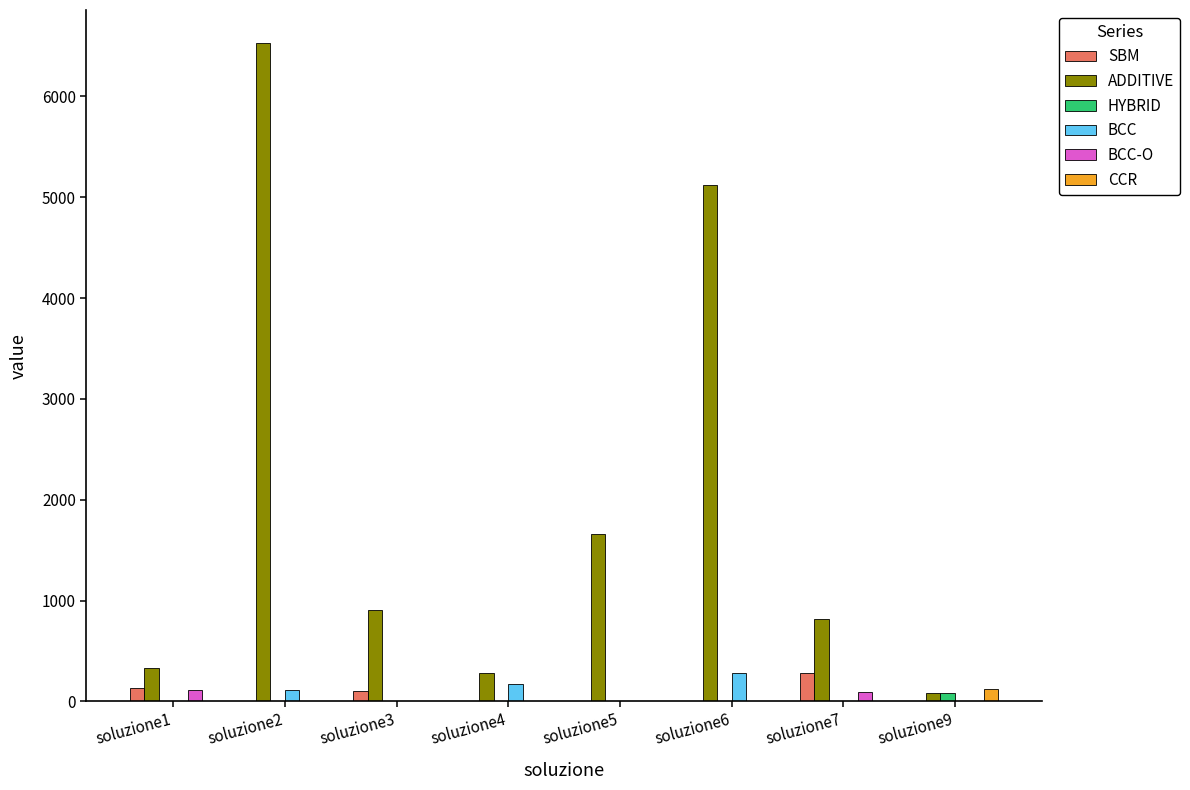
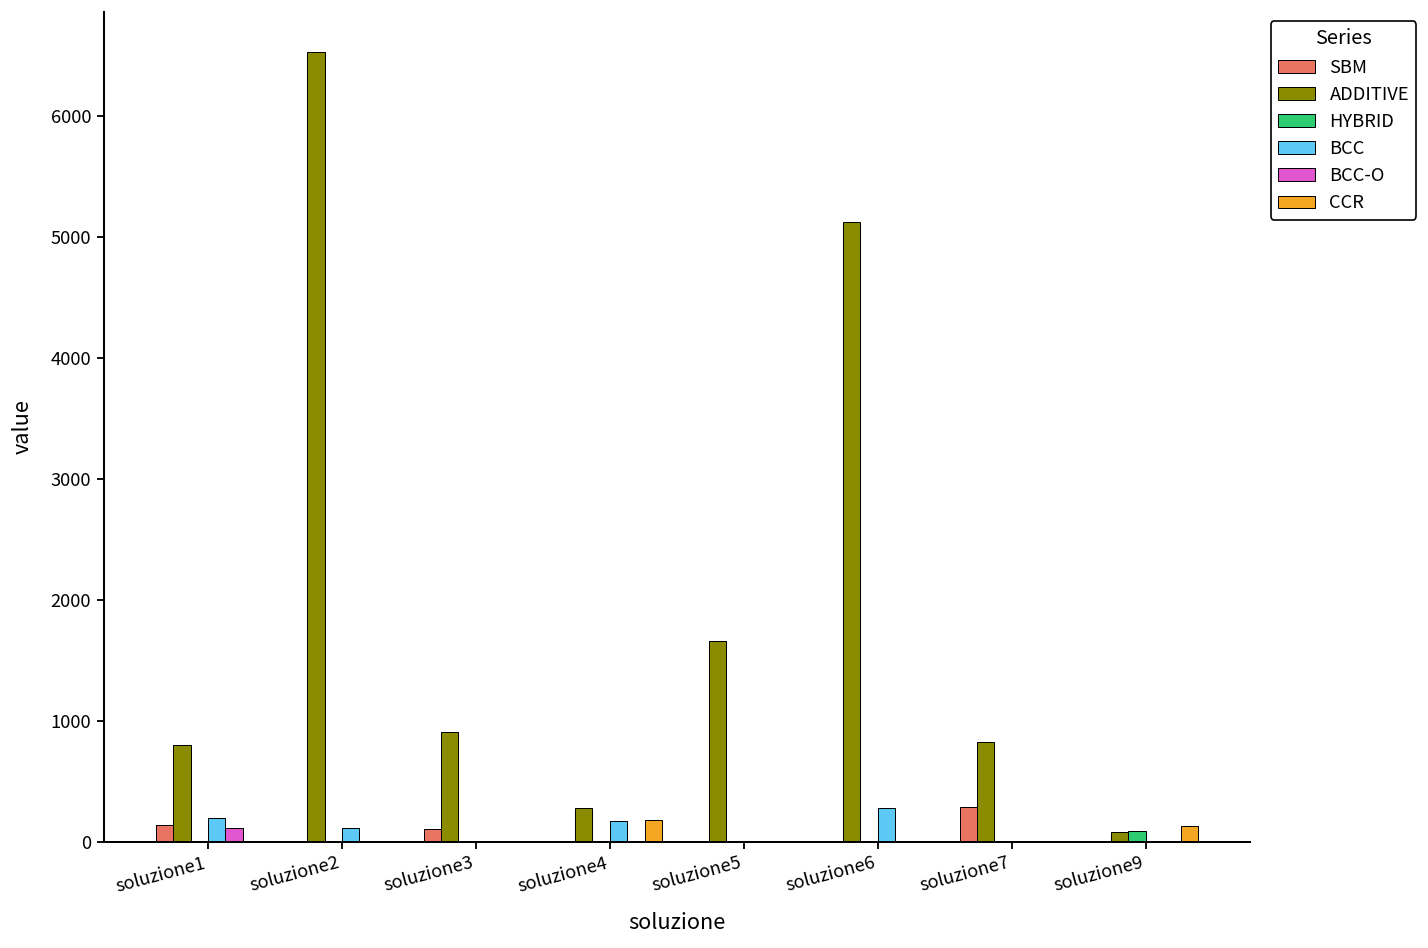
ADDITIVE, soluzione1: 330 -> 800
BCC, soluzione1: 0 -> 190
CCR, soluzione4: 0 -> 180
BCC-O, soluzione7: 90 -> 0
